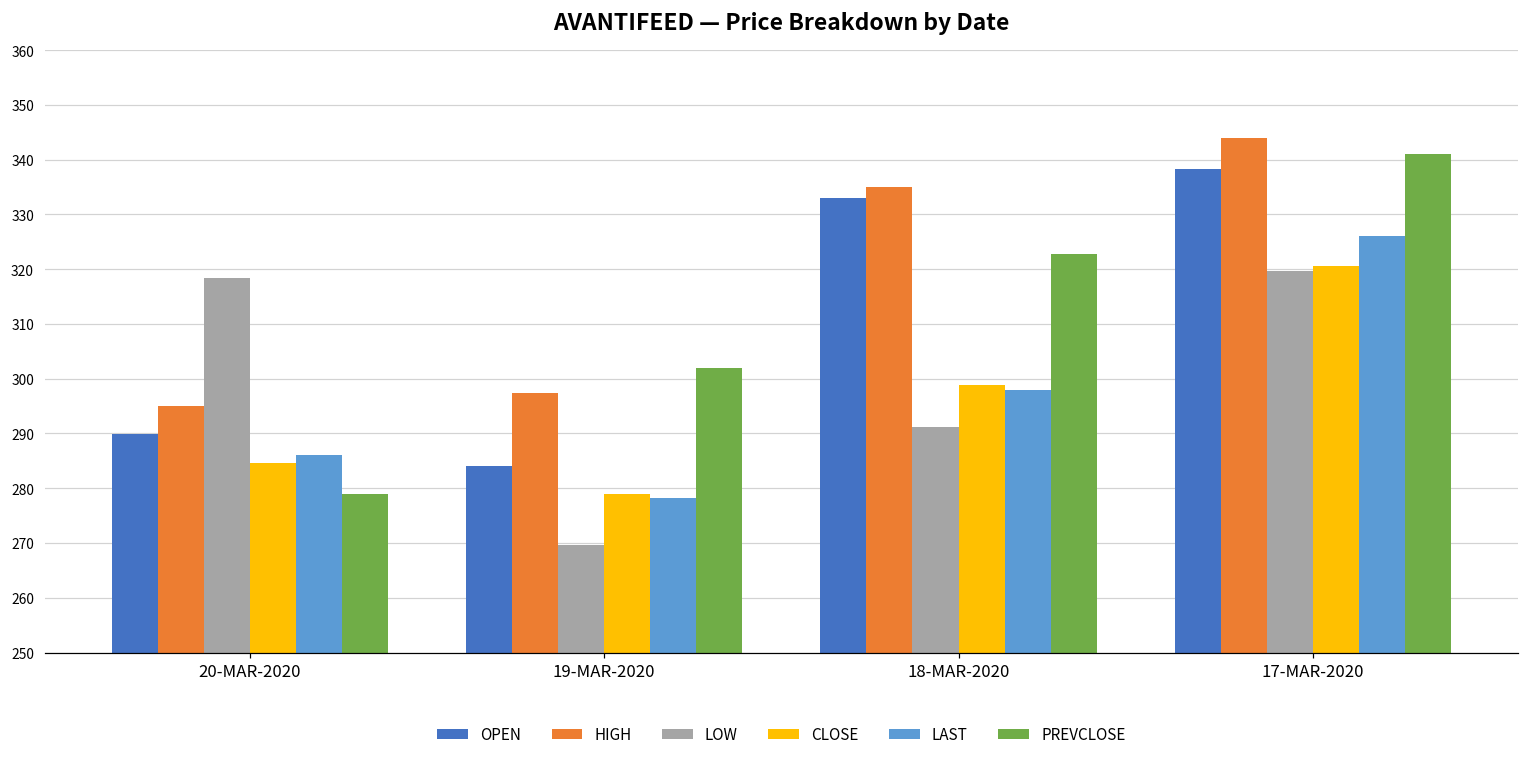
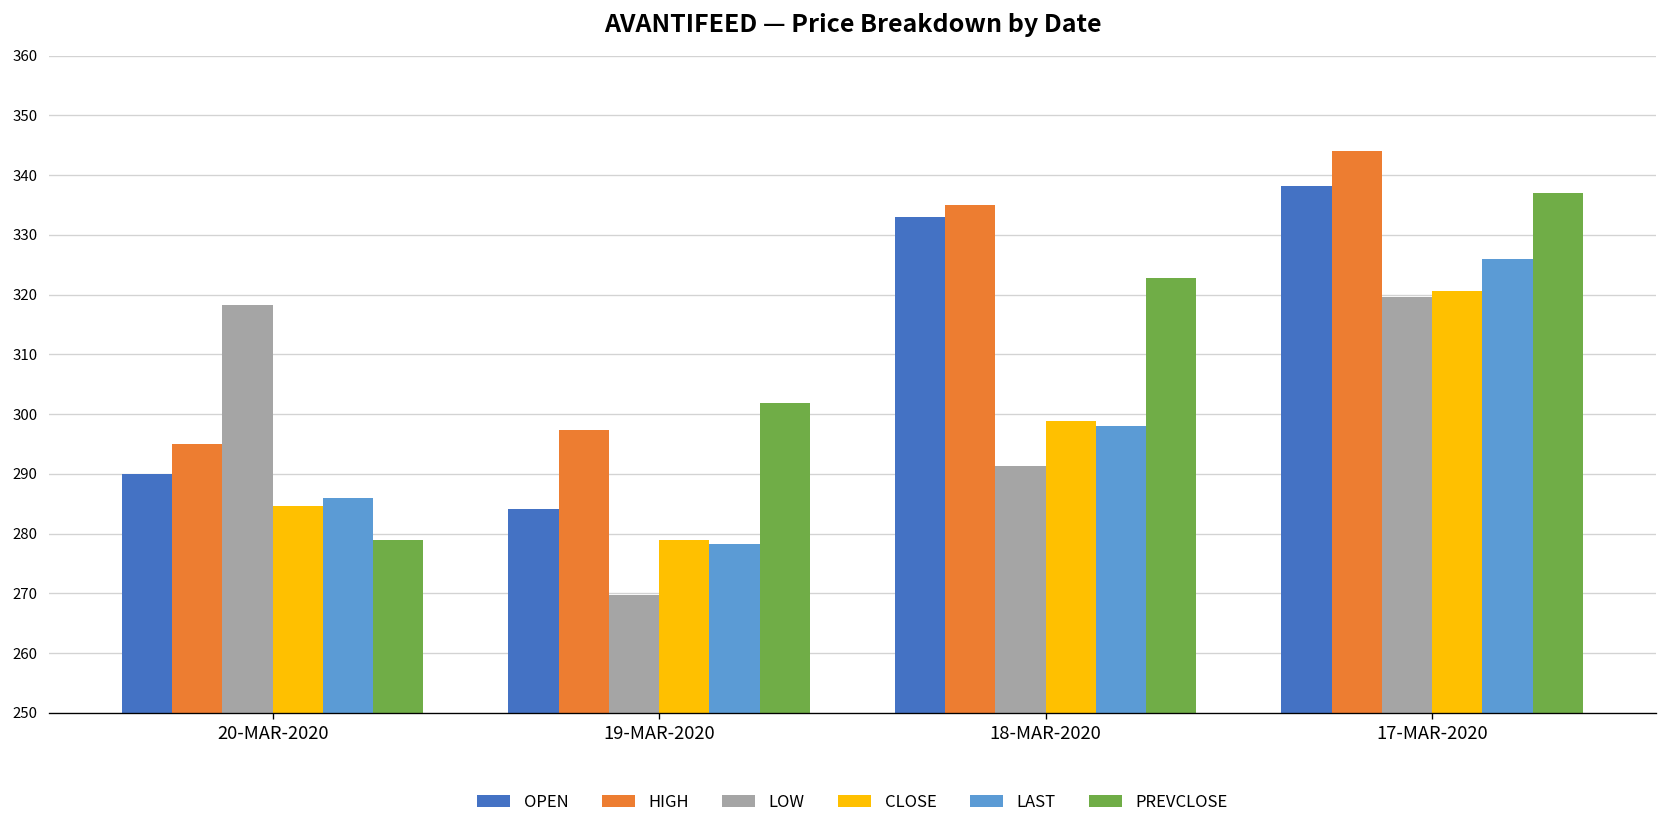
PREVCLOSE, 17-MAR-2020: 341 -> 337
